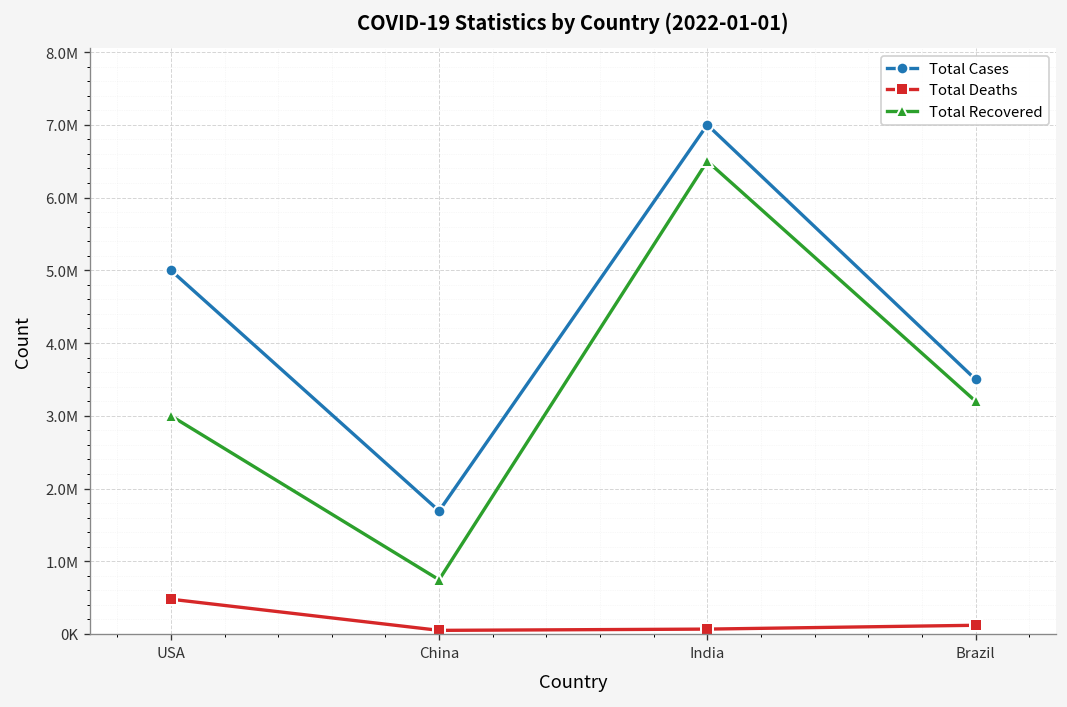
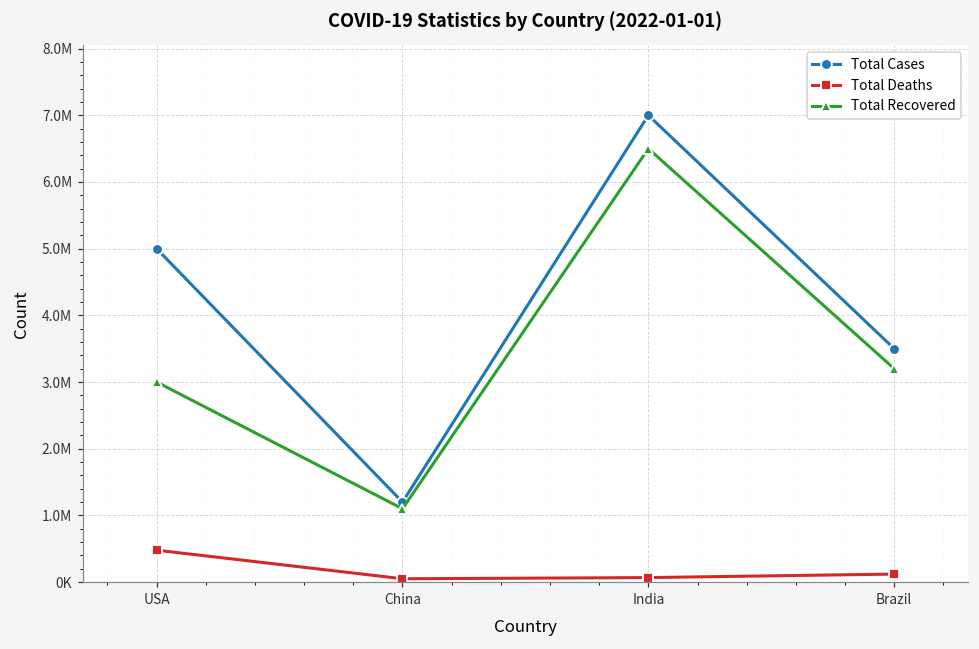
Total Cases, China: 1700000 -> 1200000
Total Recovered, China: 700000 -> 1100000
